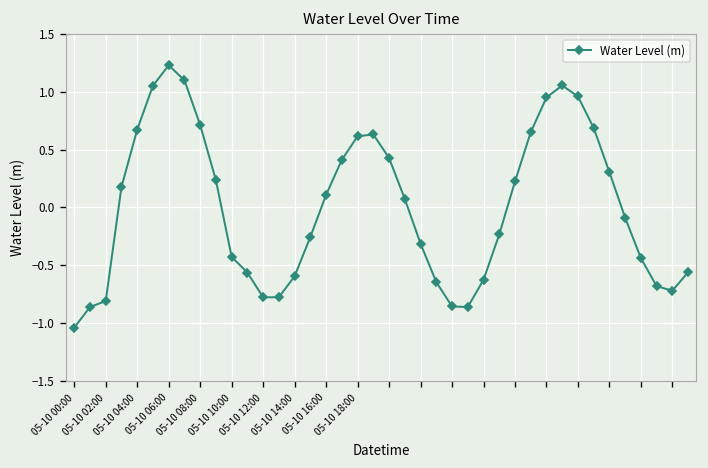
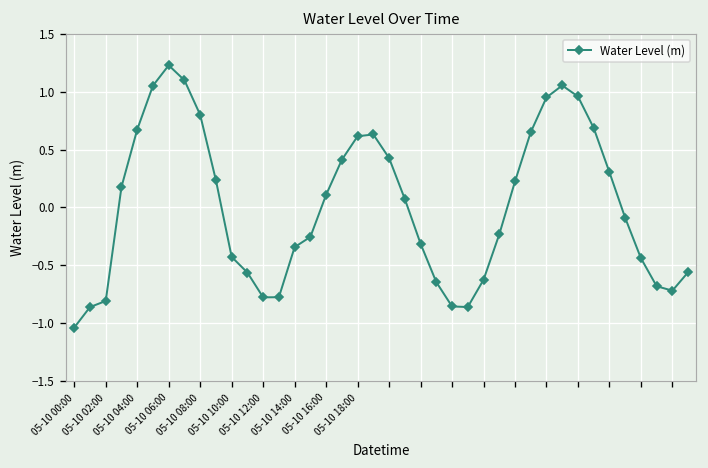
05-10 08:00: 0.7 -> 0.8
05-10 14:00: -0.6 -> -0.3
